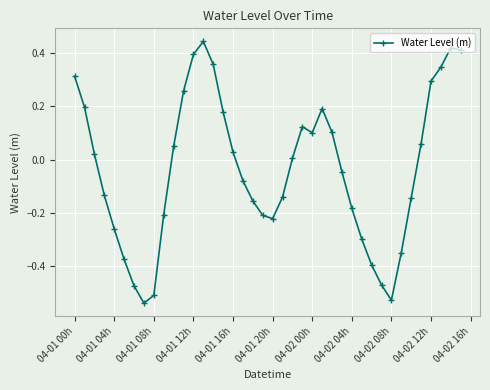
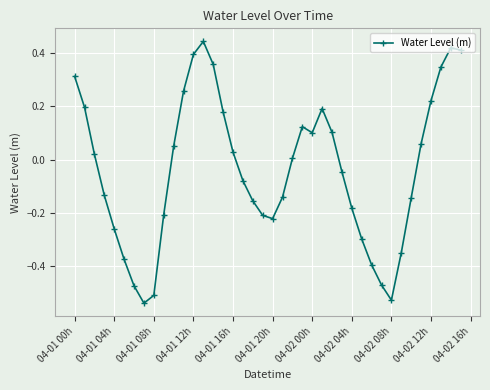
04-02 12h: 0.29 -> 0.22
